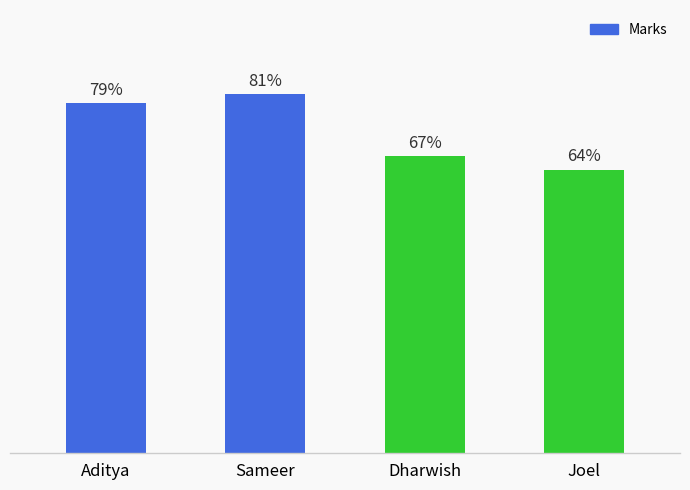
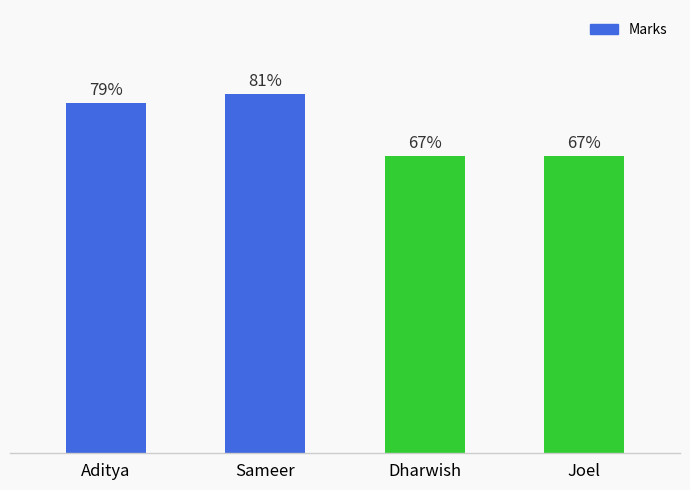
Joel: 64% -> 67%
